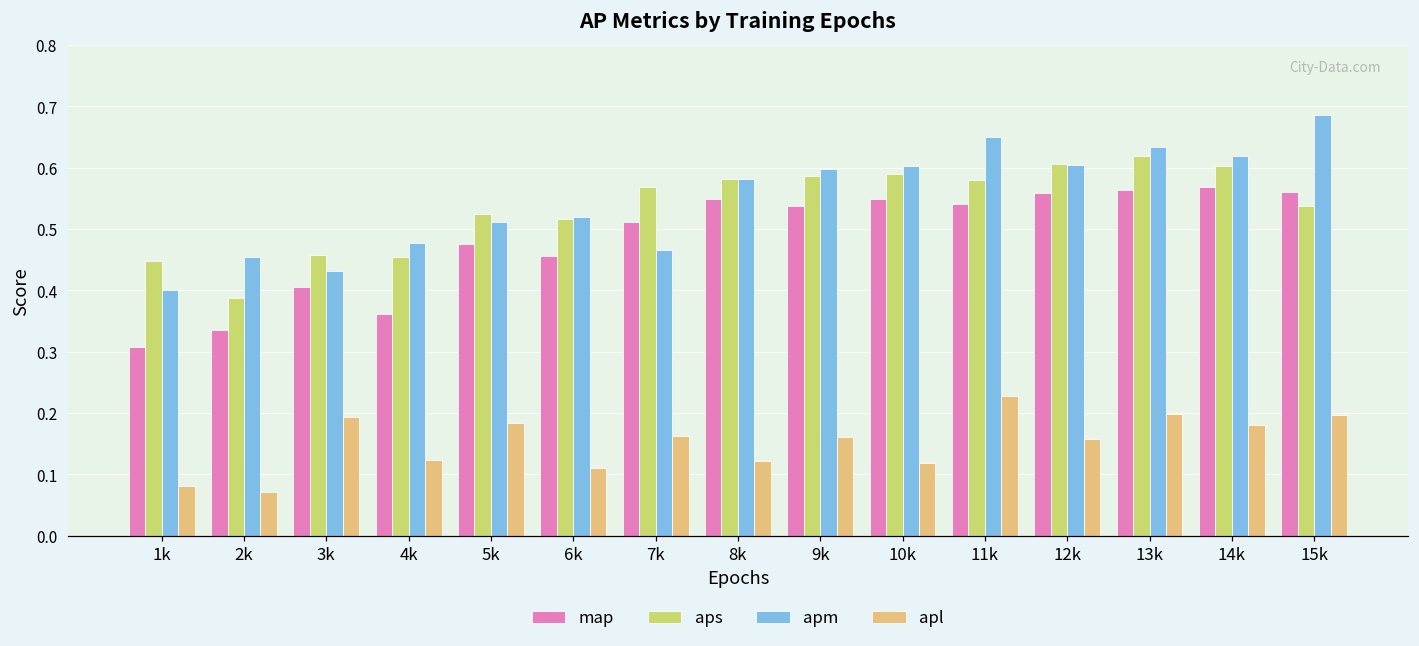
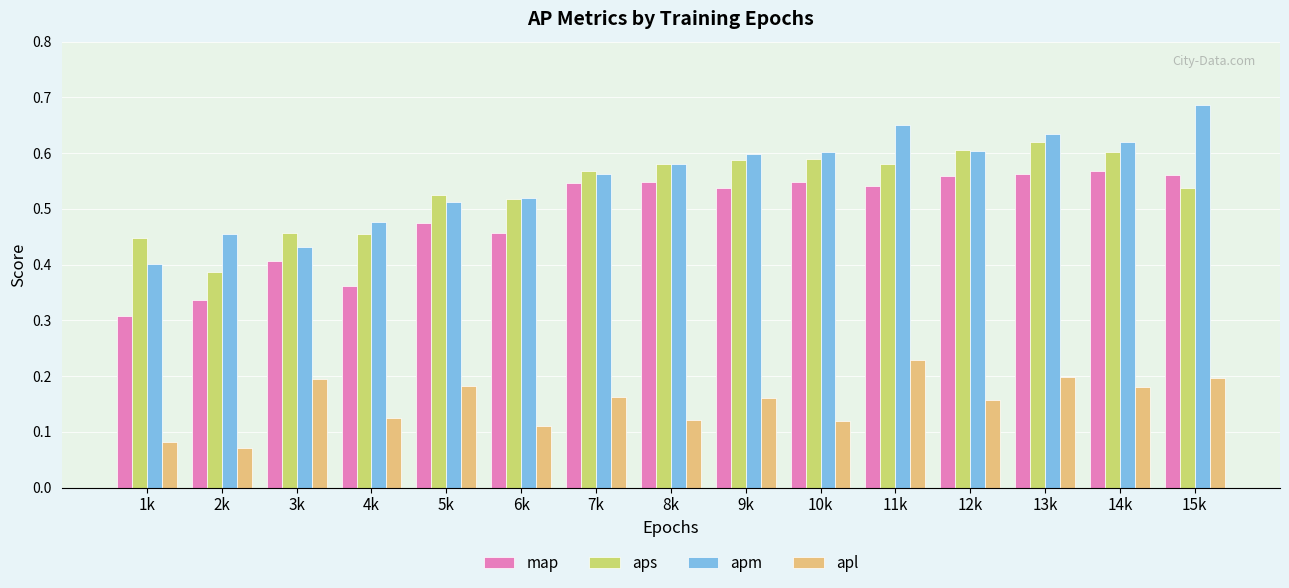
map, 7k: 0.51 -> 0.55
apm, 7k: 0.47 -> 0.56
